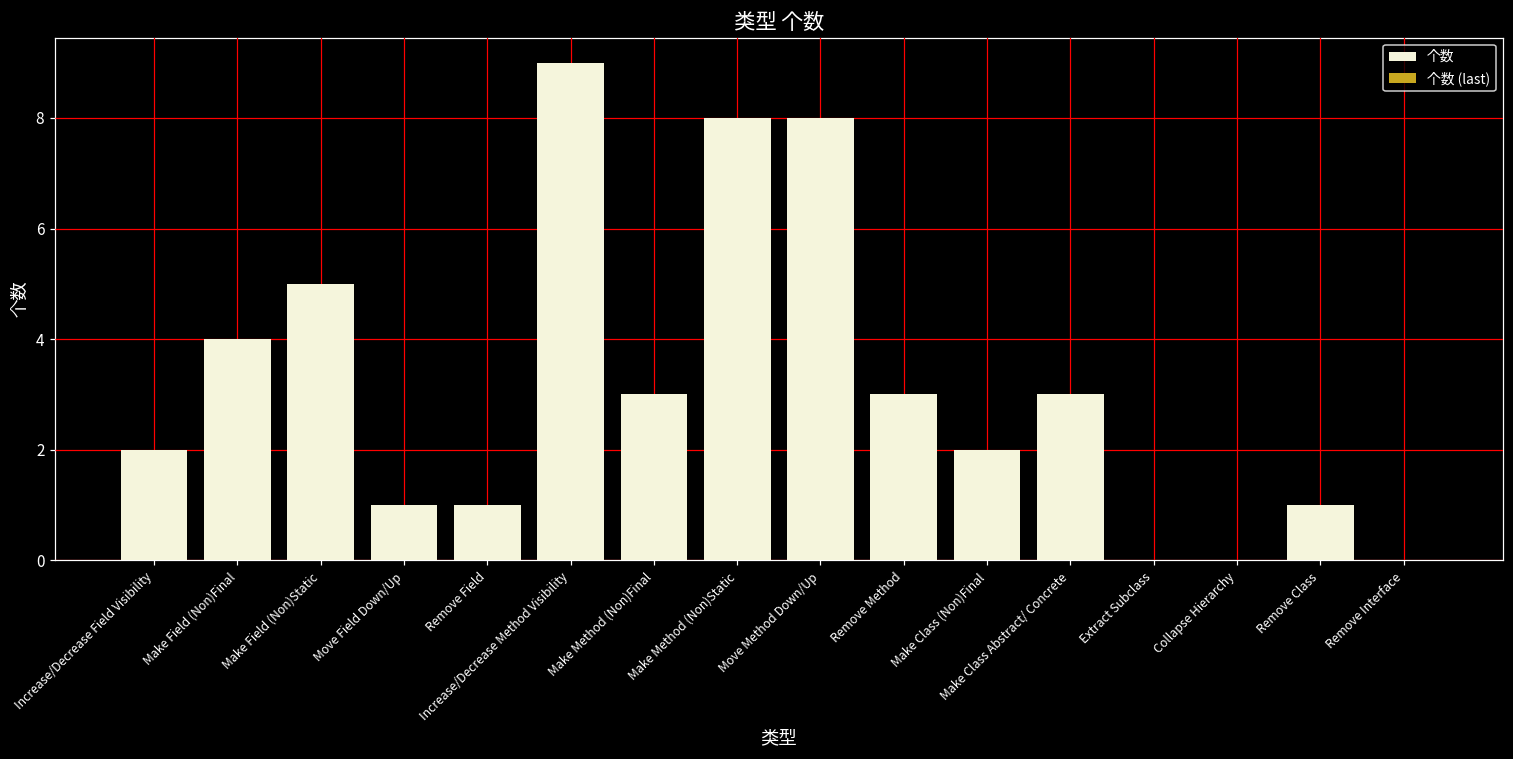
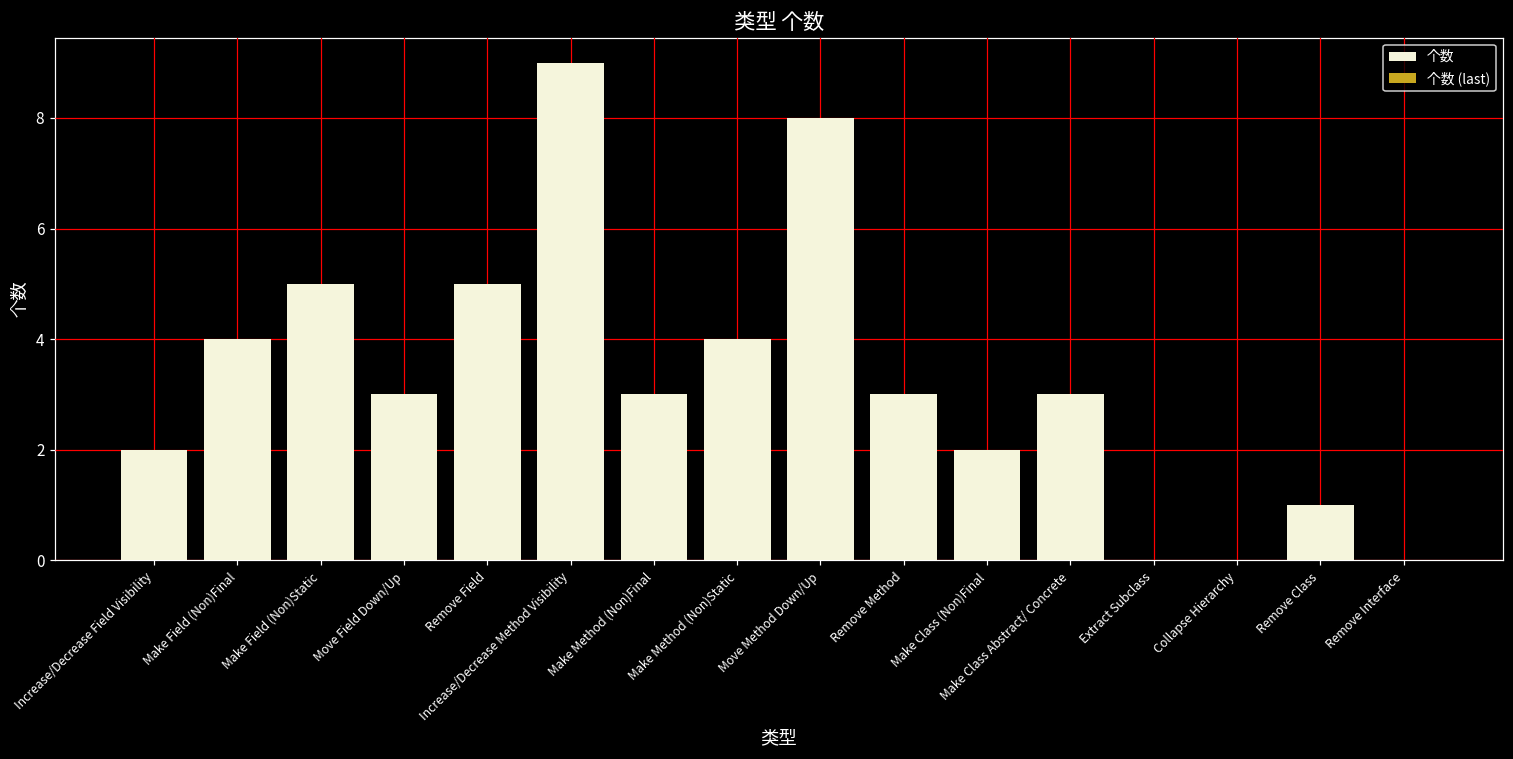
个数, Move Field Down/Up: 1 -> 3
个数, Remove Field: 1 -> 5
个数, Make Method (Non)Static: 8 -> 4
